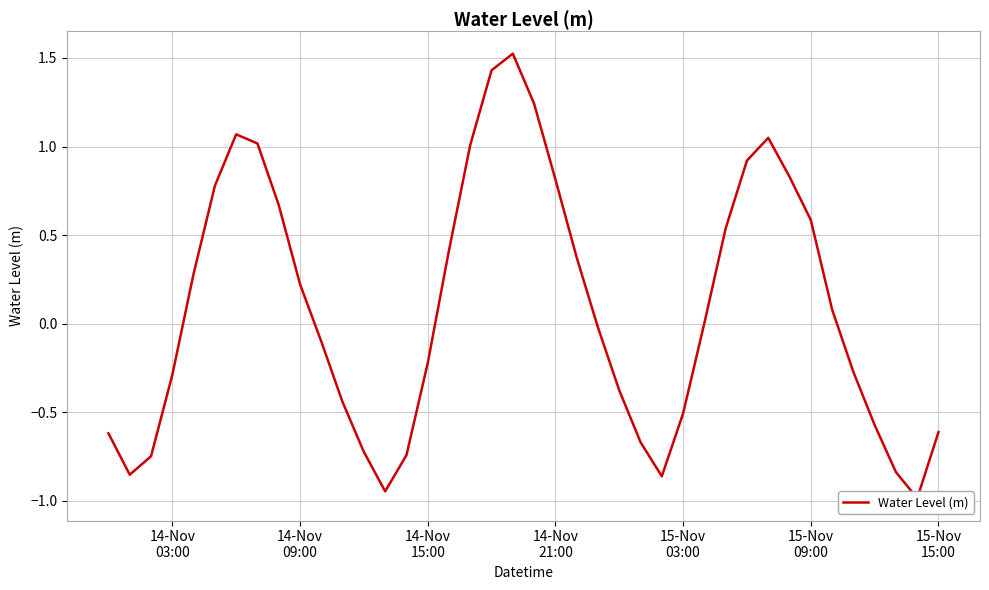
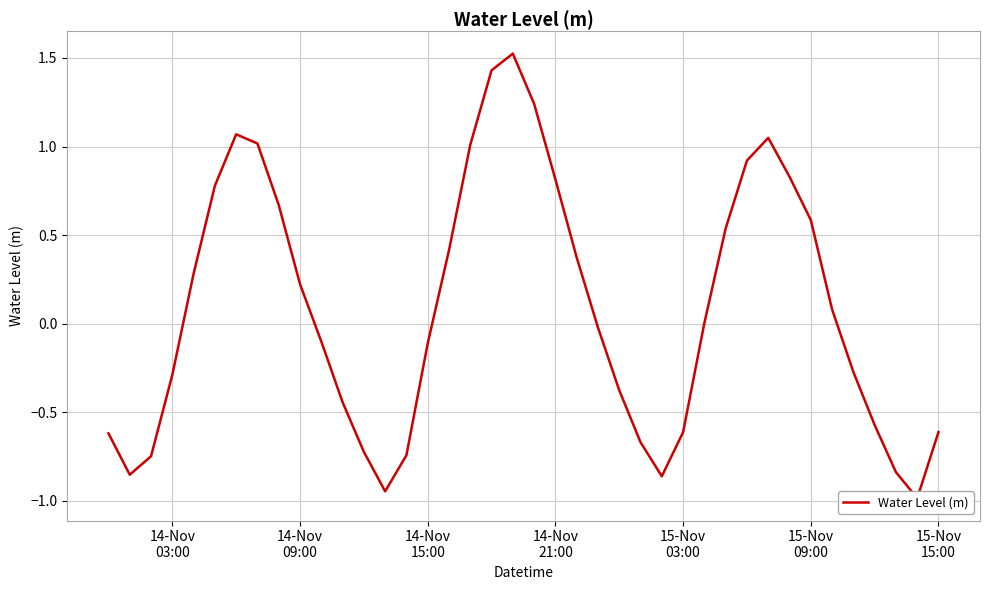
14-Nov 15:00: -0.22 -> -0.11
15-Nov 03:00: -0.51 -> -0.61
